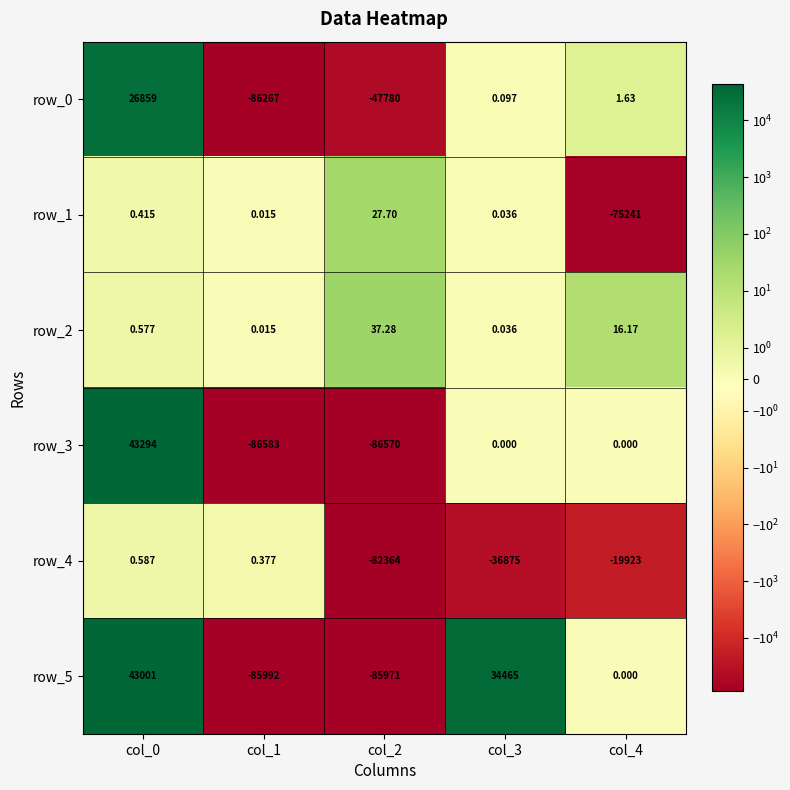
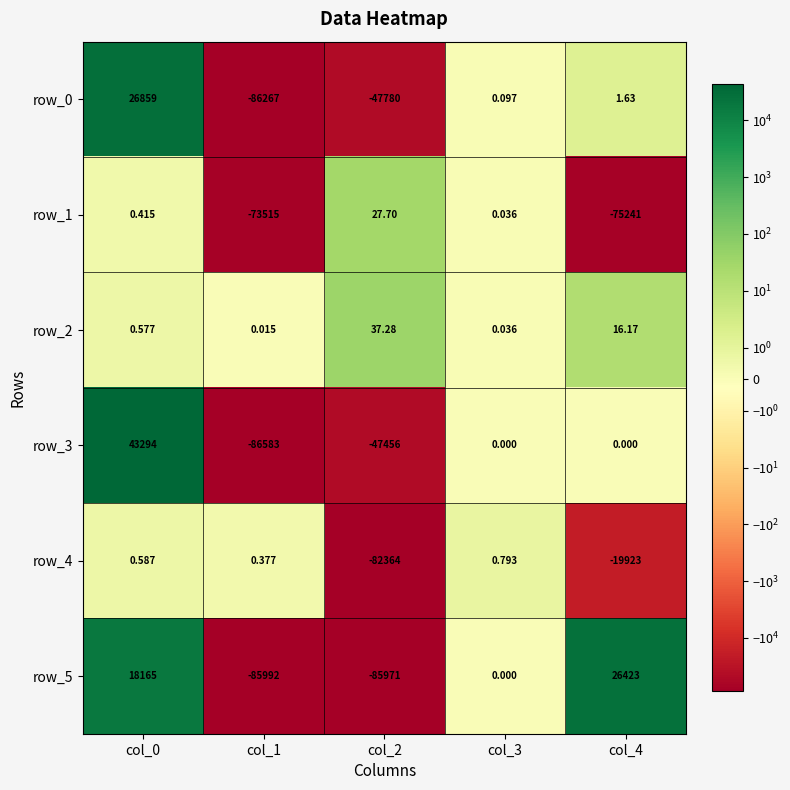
row_1, col_1: 0.015 -> -73515
row_3, col_2: -86570 -> -47456
row_4, col_3: -36875 -> 0.793
row_5, col_0: 43001 -> 18165
row_5, col_3: 34465 -> 0.000
row_5, col_4: 0.000 -> 26423
